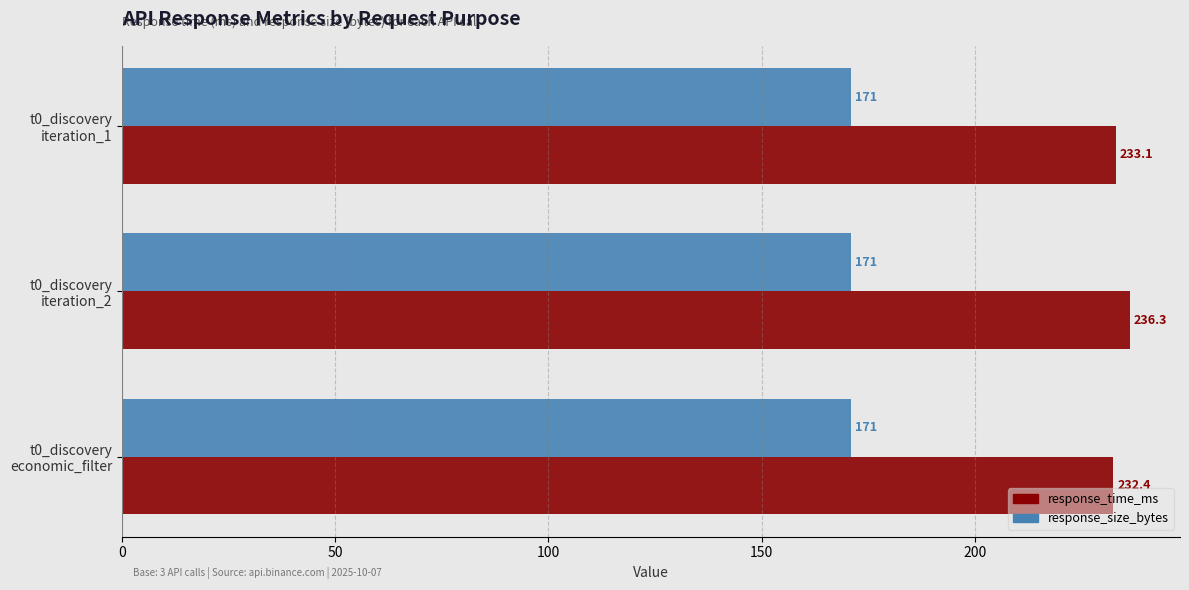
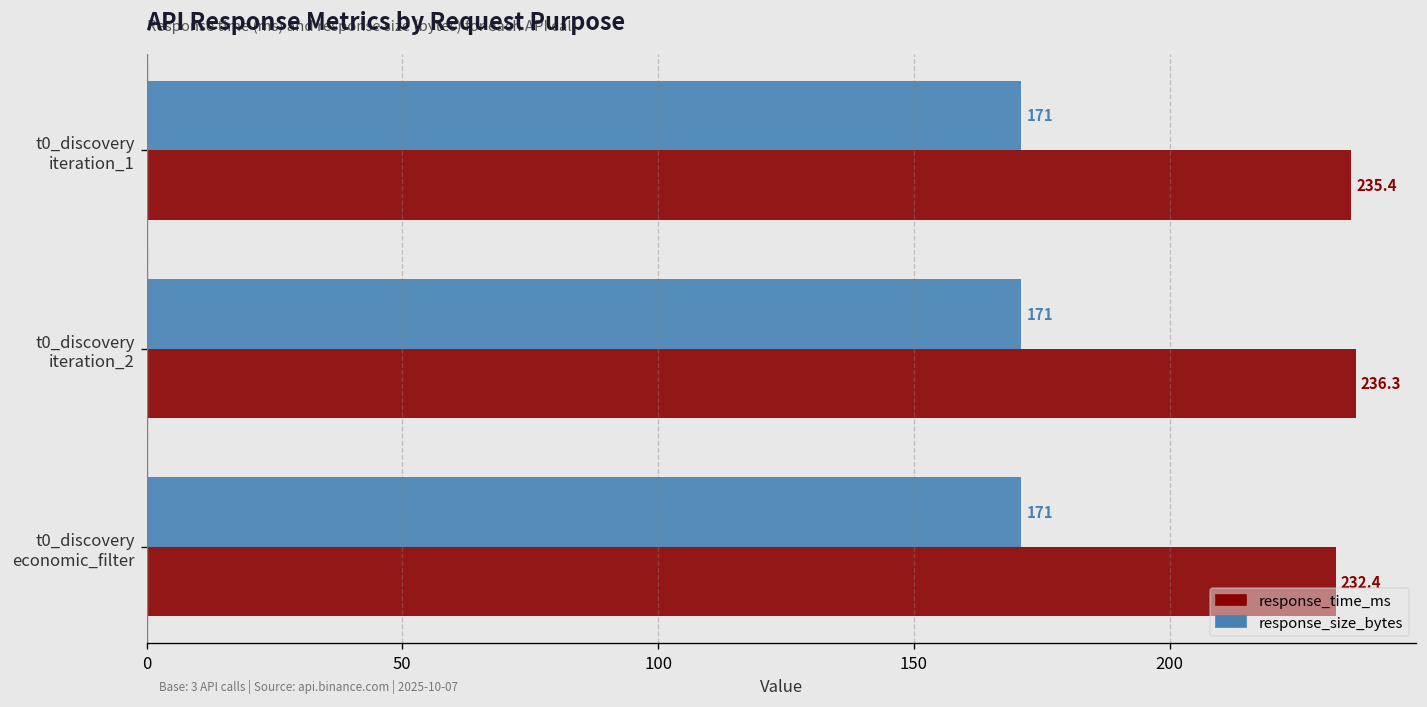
response_time_ms, t0_discovery iteration_1: 233.1 -> 235.4
